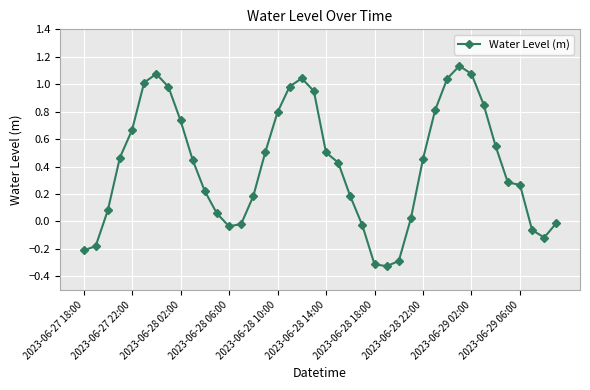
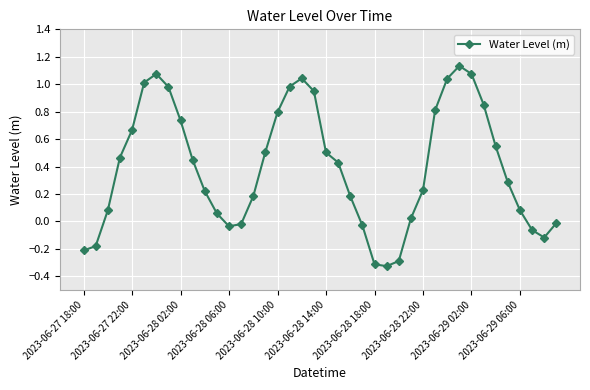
2023-06-28 22:00: 0.46 -> 0.23
2023-06-29 06:00: 0.27 -> 0.08
